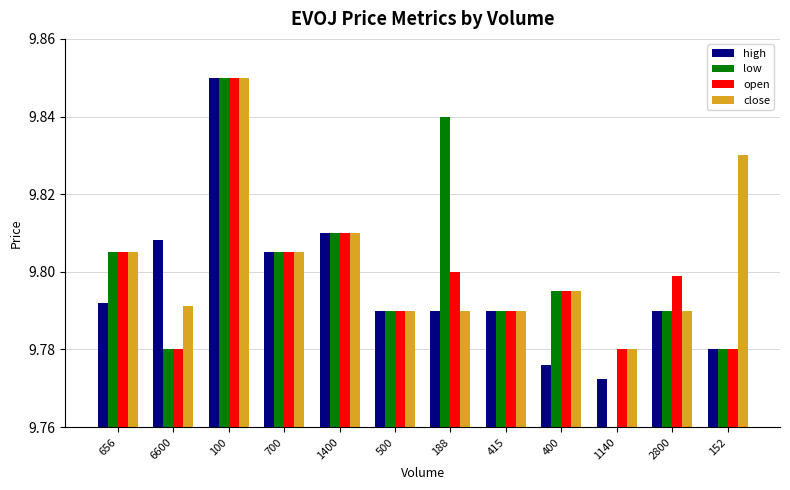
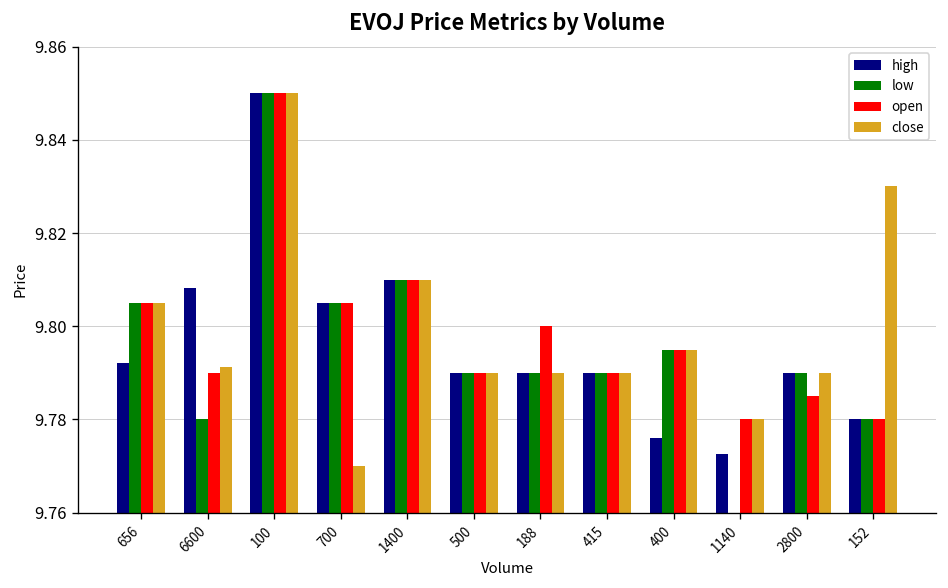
open, 6600: 9.78 -> 9.79
close, 700: 9.805 -> 9.770
low, 188: 9.84 -> 9.79
open, 2800: 9.799 -> 9.785
